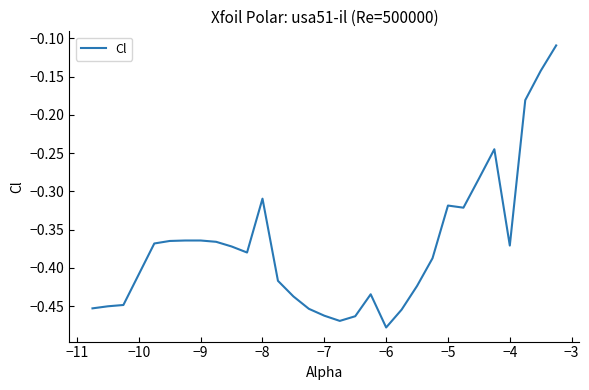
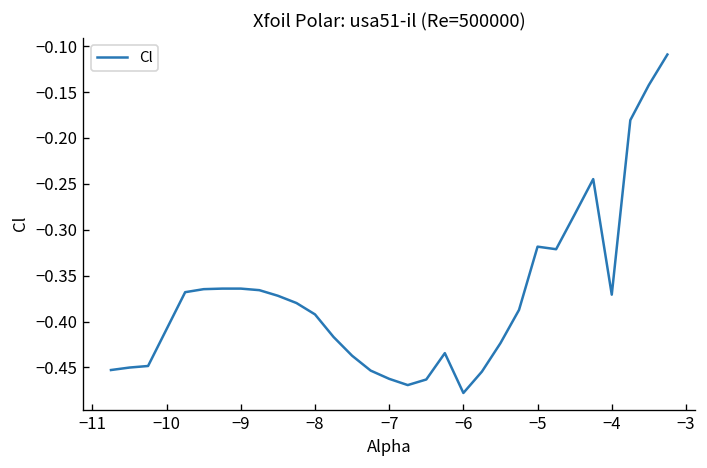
−8: -0.31 -> -0.39
